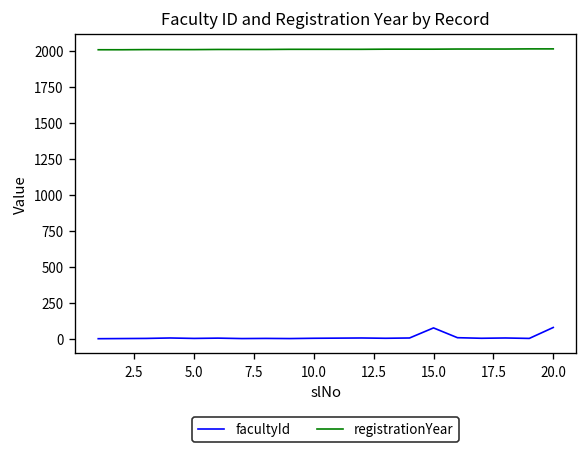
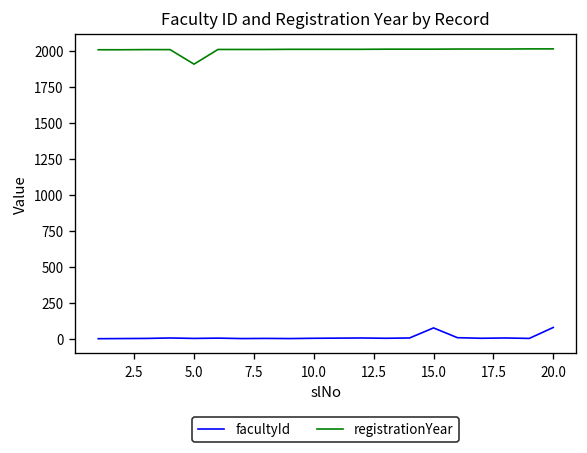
registrationYear, 5.0: 2010 -> 1910
